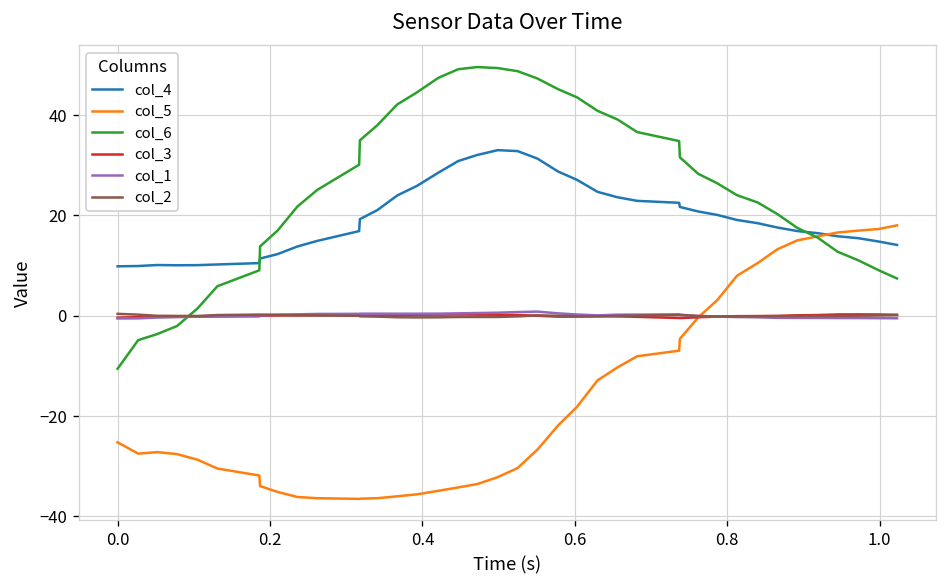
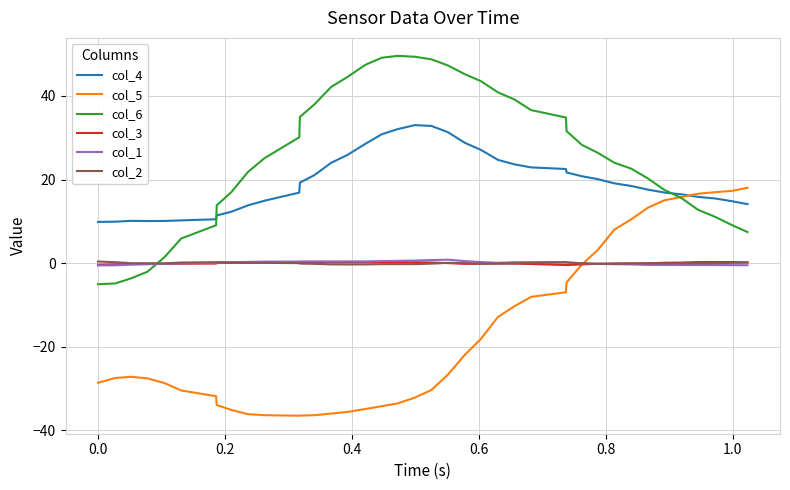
col_5, 0.0: -25 -> -29
col_6, 0.0: -11 -> -5
